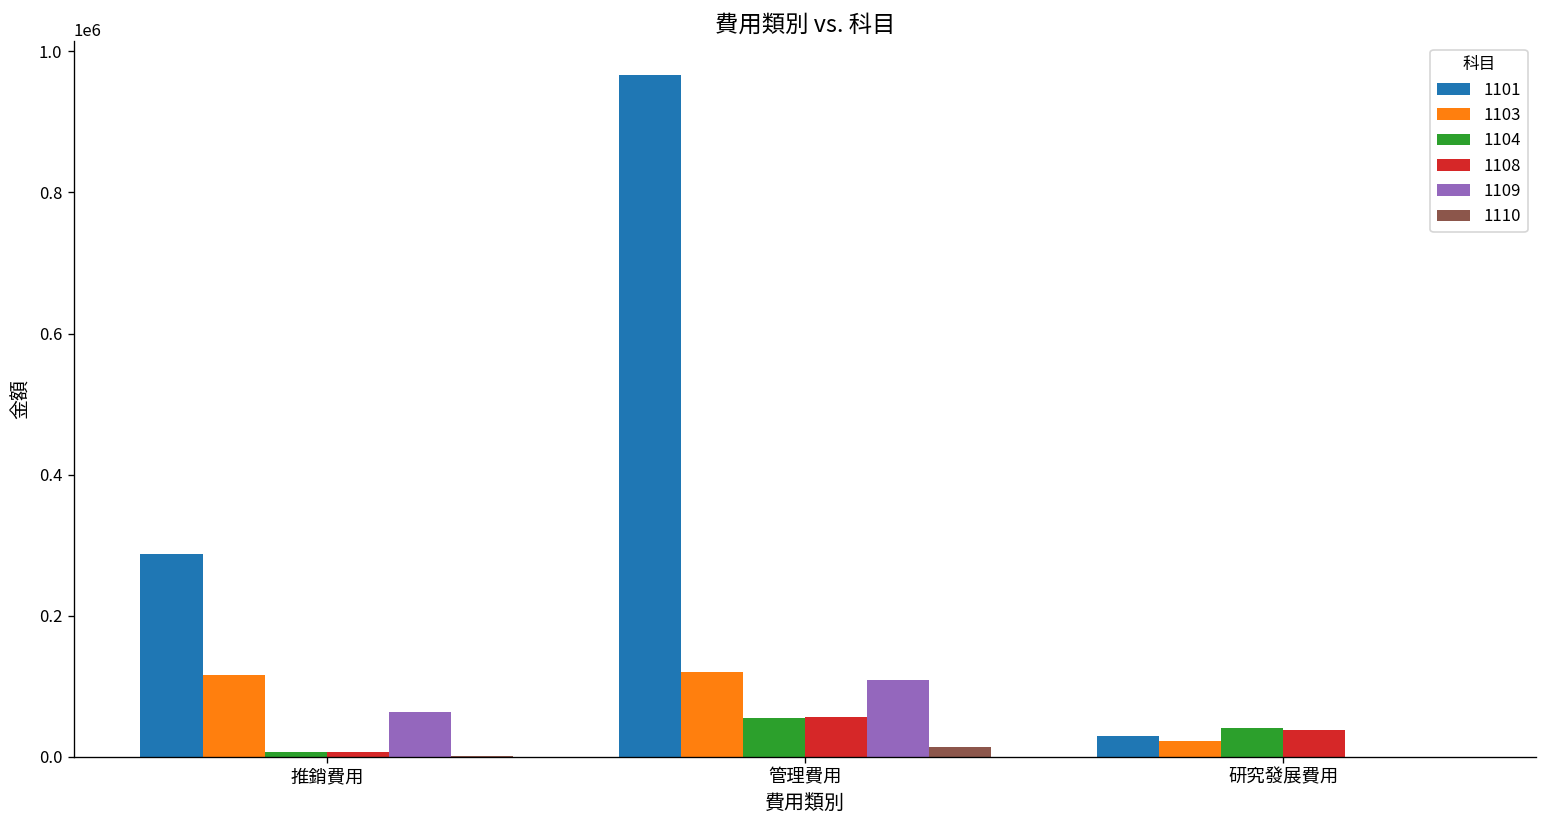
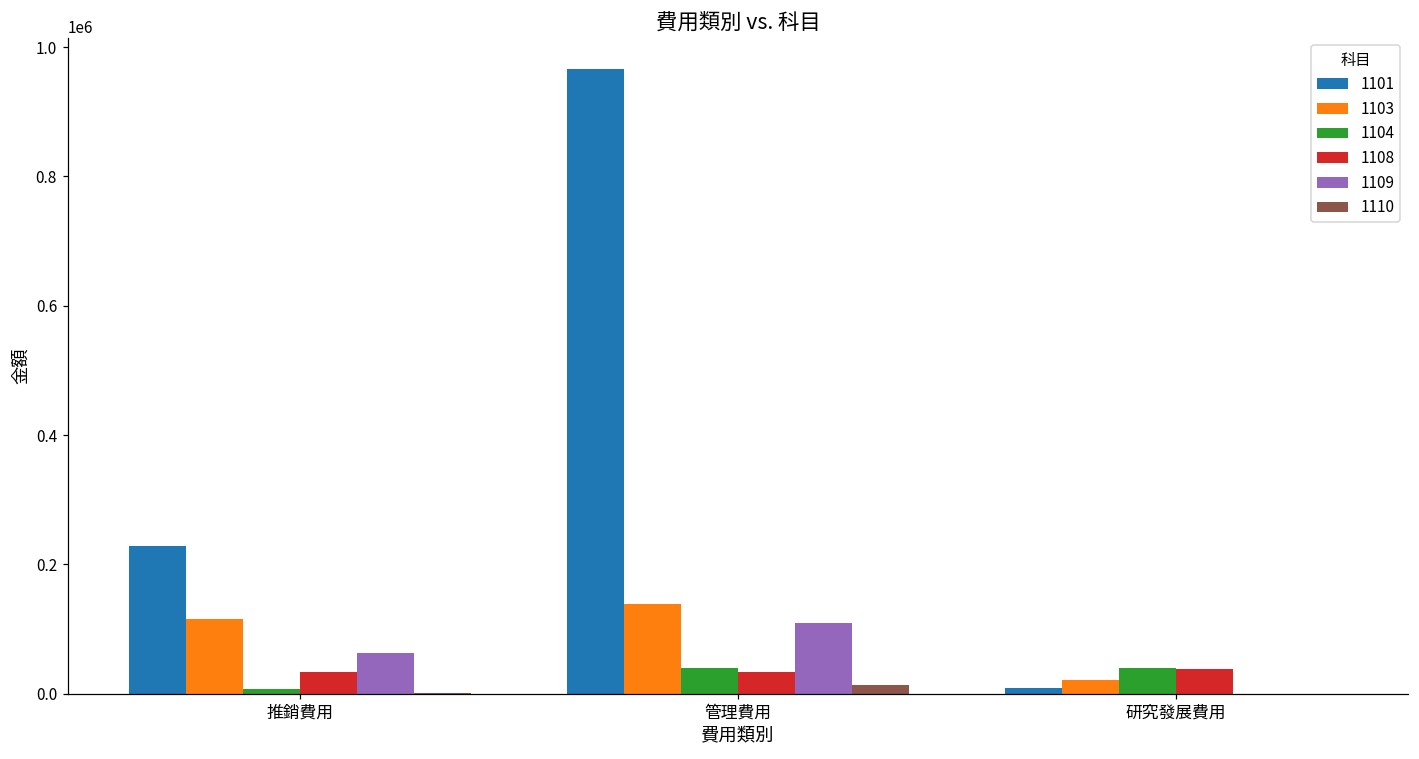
1101, 推銷費用: 290000 -> 230000
1108, 推銷費用: 10000 -> 30000
1103, 管理費用: 120000 -> 140000
1104, 管理費用: 50000 -> 40000
1108, 管理費用: 60000 -> 30000
1101, 研究發展費用: 30000 -> 10000
